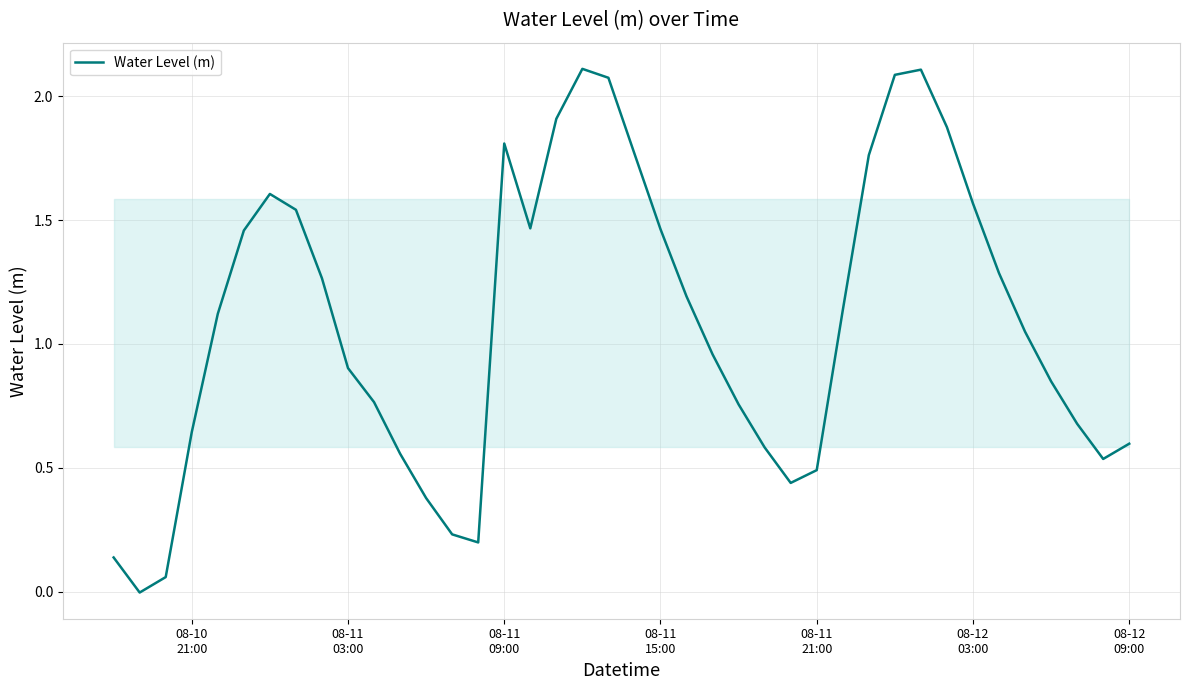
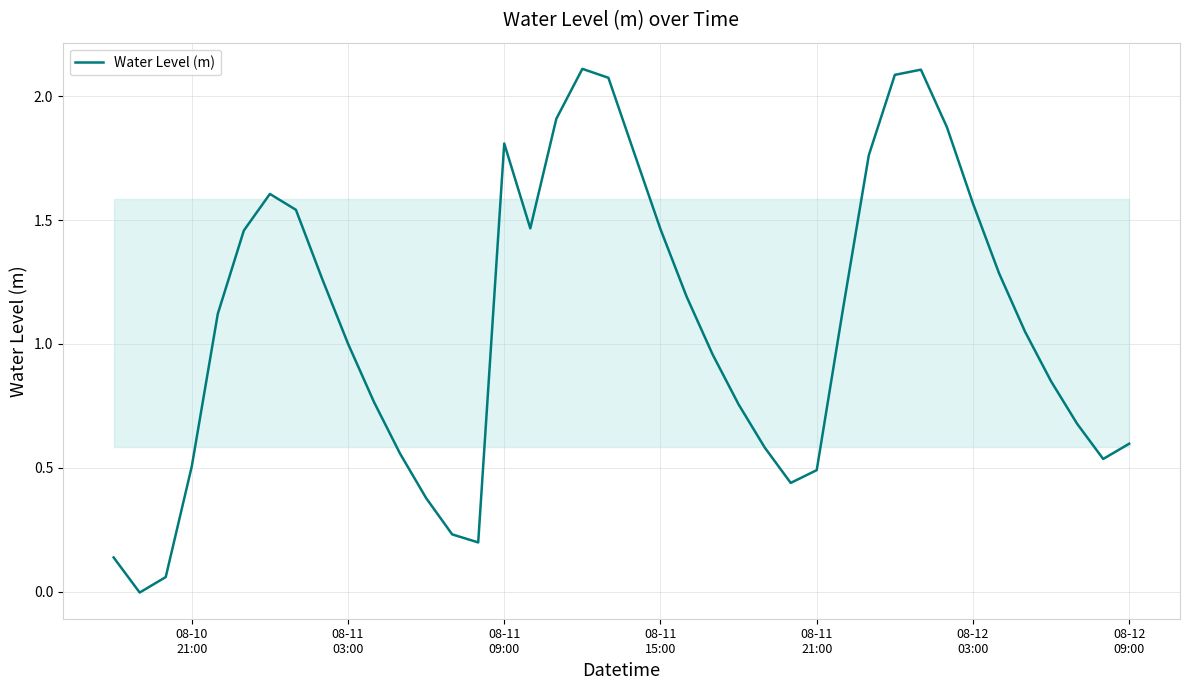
Water Level (m), 08-10 21:00: 0.64 -> 0.50
Water Level (m), 08-11 03:00: 0.90 -> 1.00
